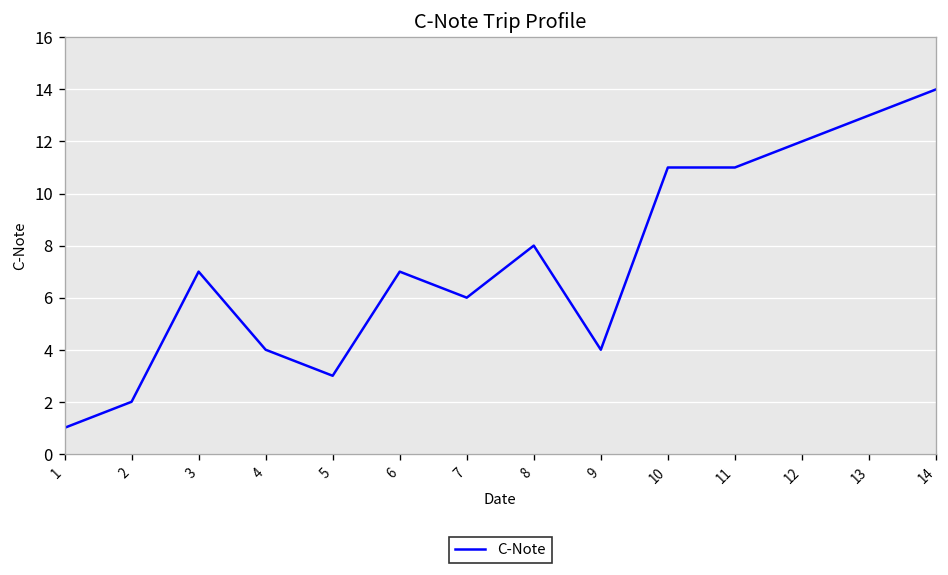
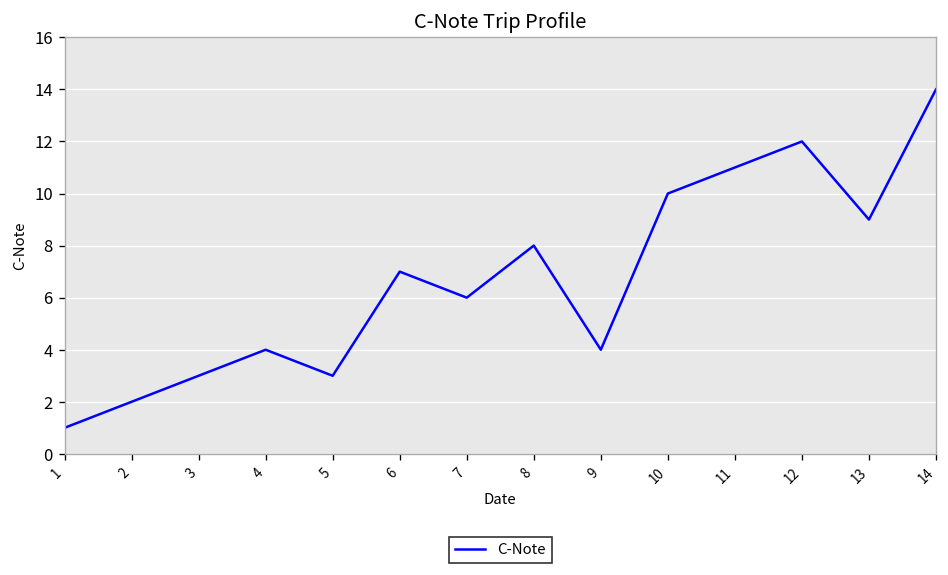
3: 7 -> 3
10: 11 -> 10
13: 13 -> 9
